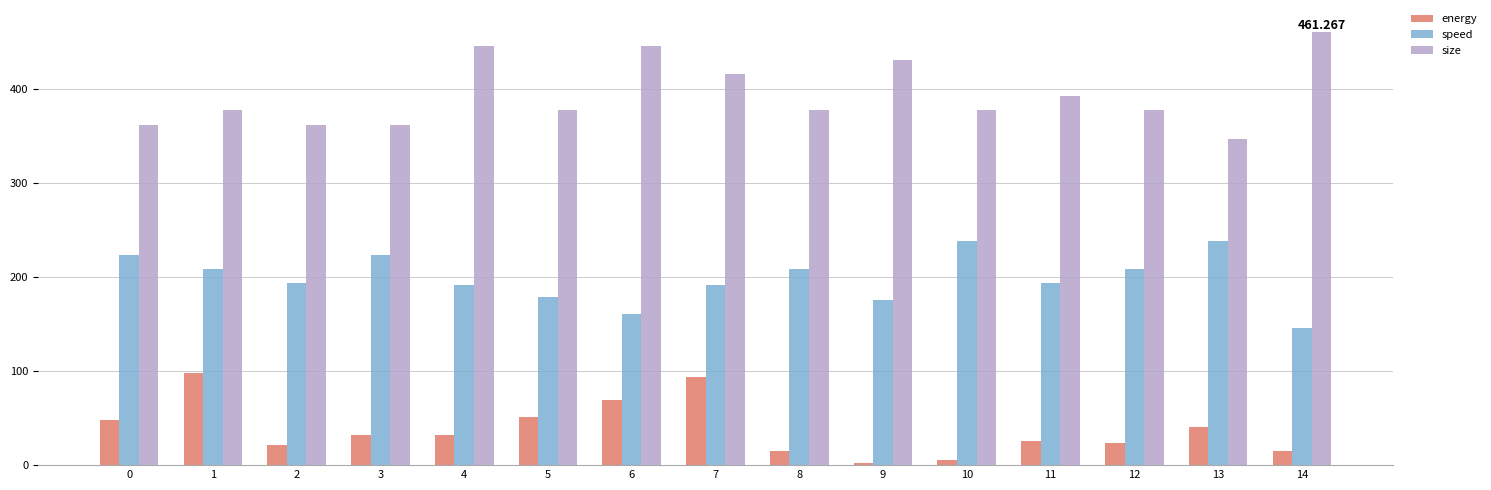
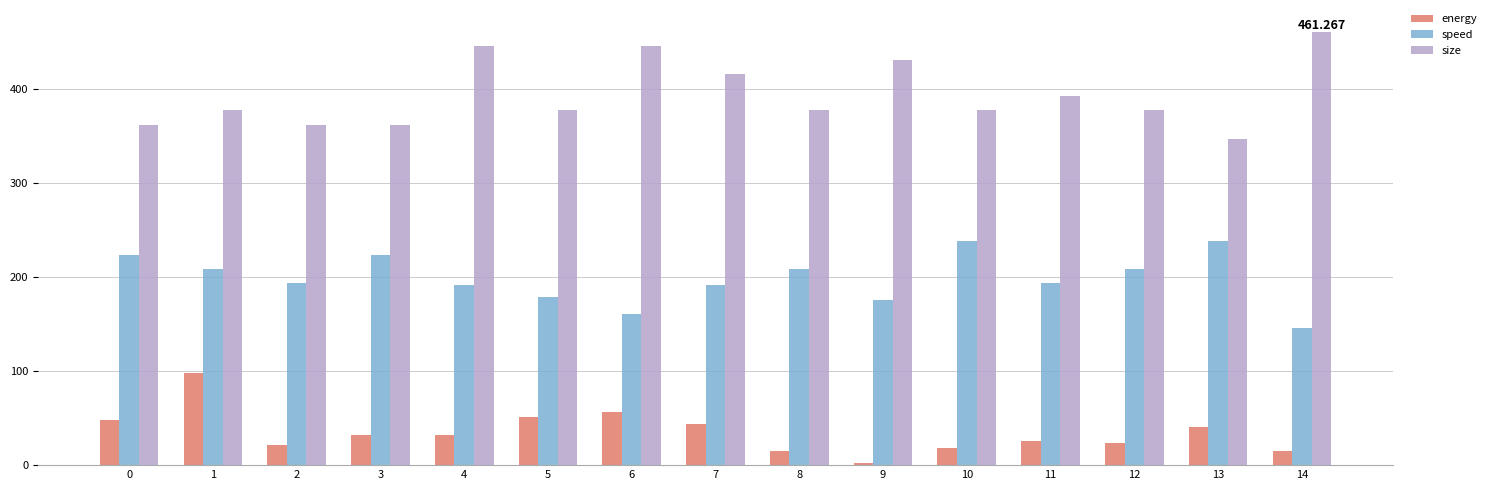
energy, 6: 70 -> 60
energy, 7: 90 -> 40
energy, 10: 10 -> 20
